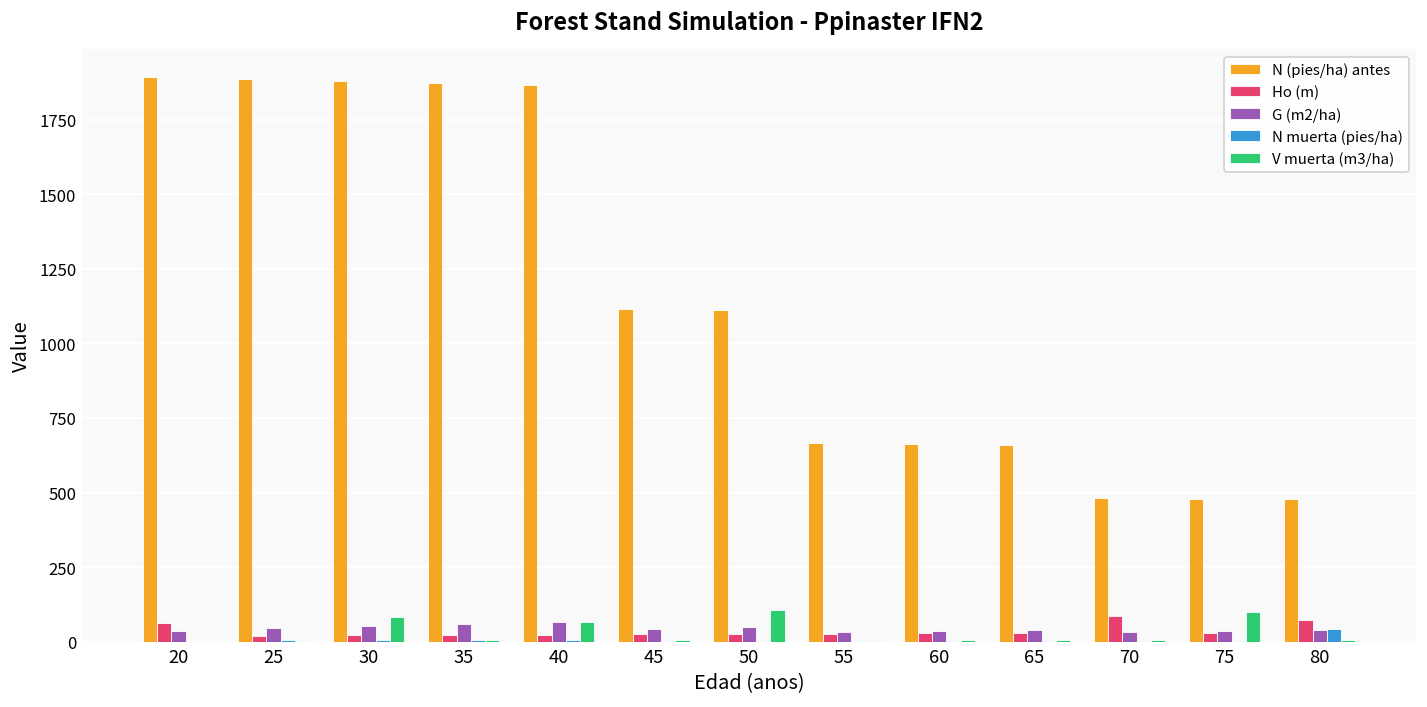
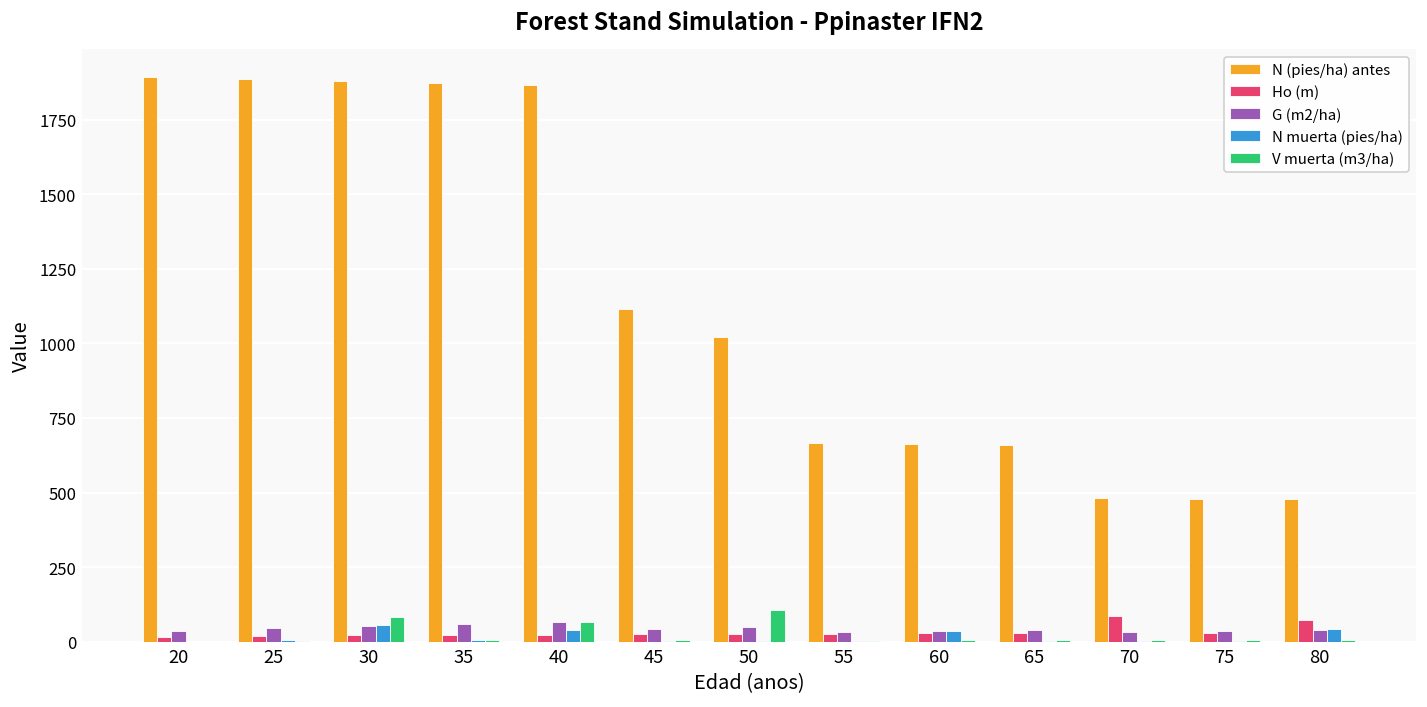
Ho (m), 20: 60 -> 20
N muerta (pies/ha), 30: 10 -> 50
N muerta (pies/ha), 40: 10 -> 40
N (pies/ha) antes, 50: 1110 -> 1020
N muerta (pies/ha), 60: 0 -> 40
V muerta (m3/ha), 75: 100 -> 0
